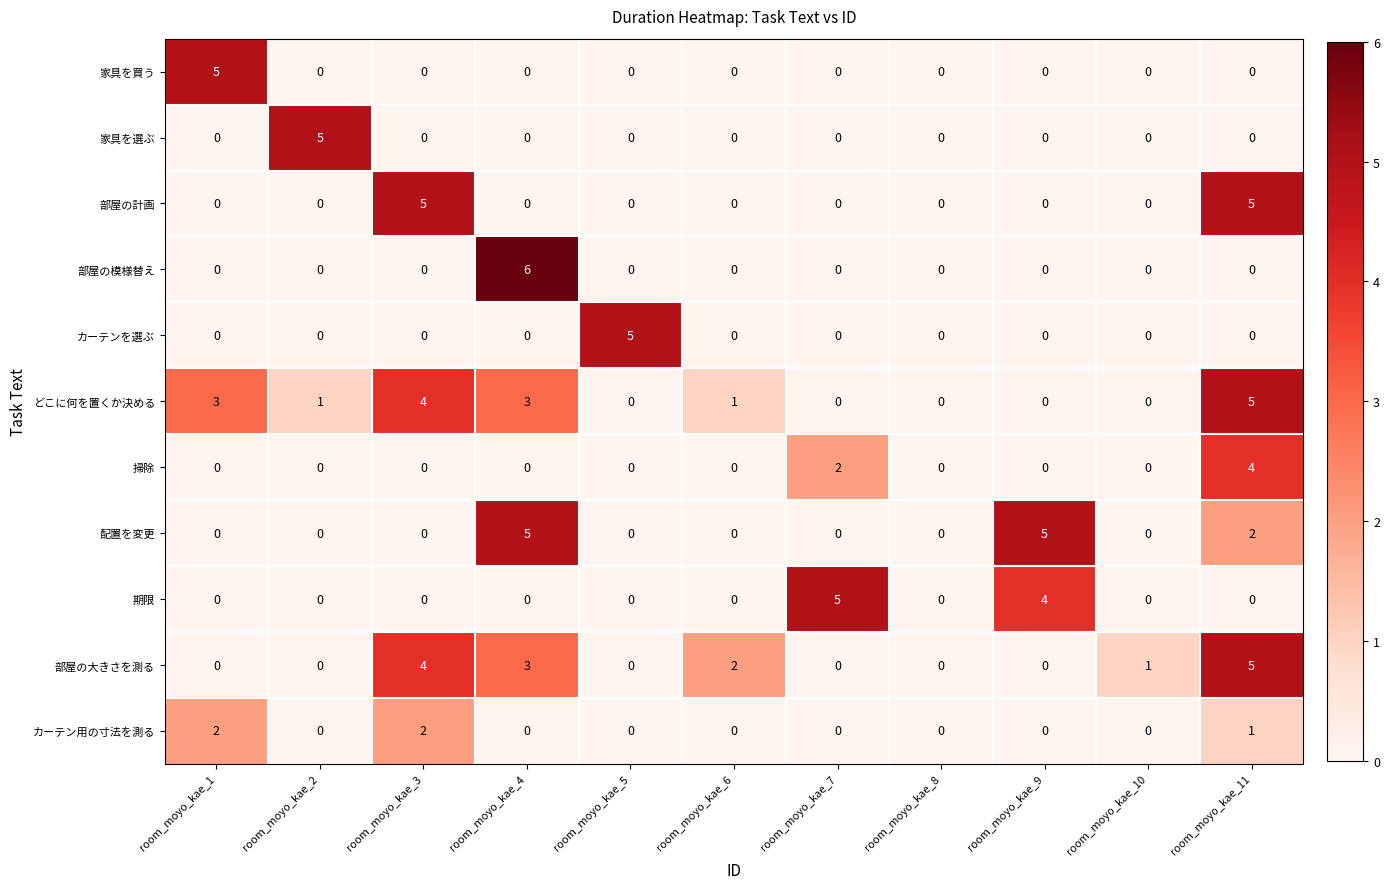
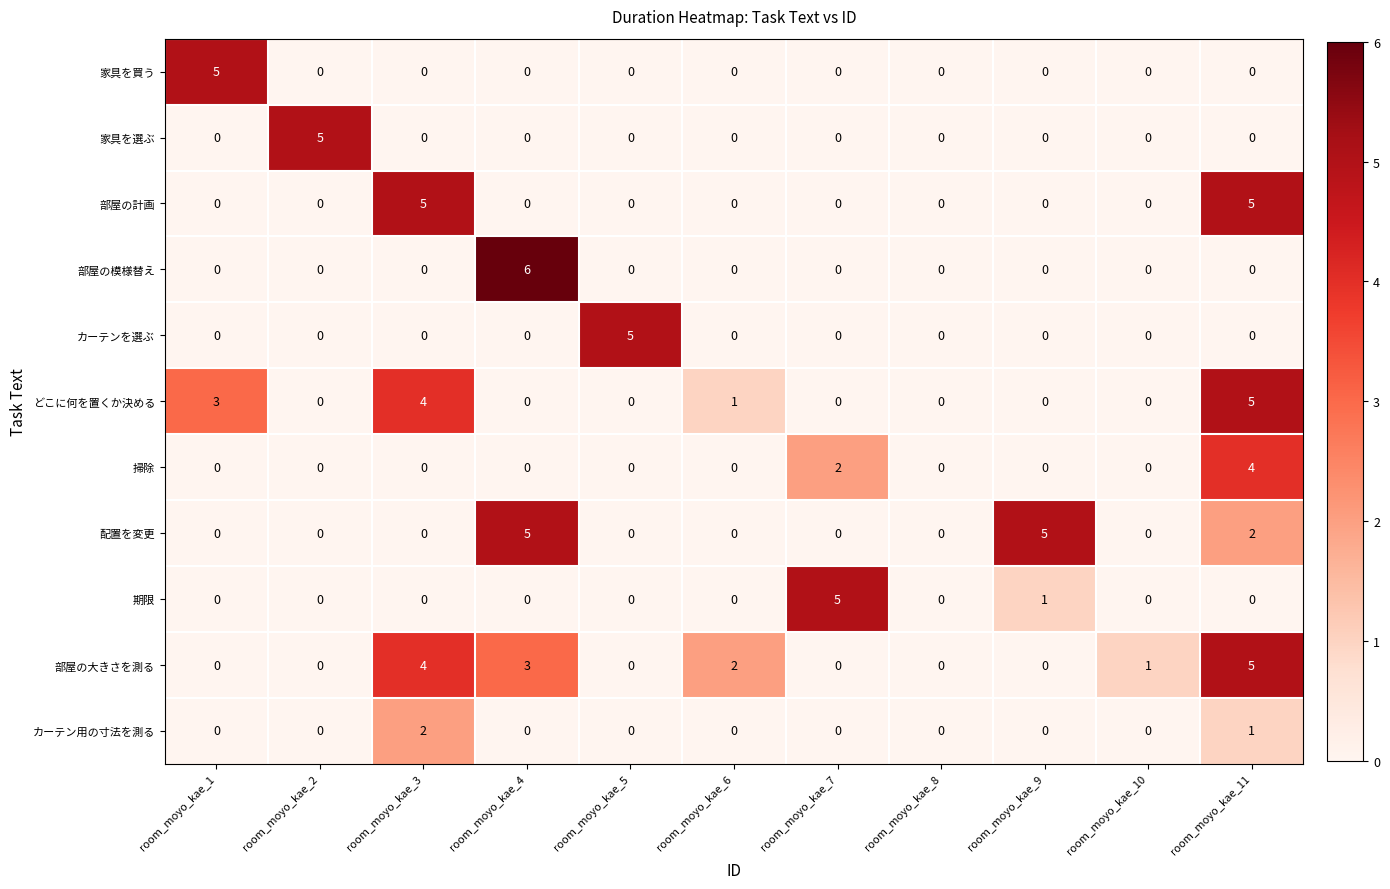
どこに何を置くか決める, room_moyo_kae_2: 1 -> 0
どこに何を置くか決める, room_moyo_kae_4: 3 -> 0
期限, room_moyo_kae_9: 4 -> 1
カーテン用の寸法を測る, room_moyo_kae_1: 2 -> 0
